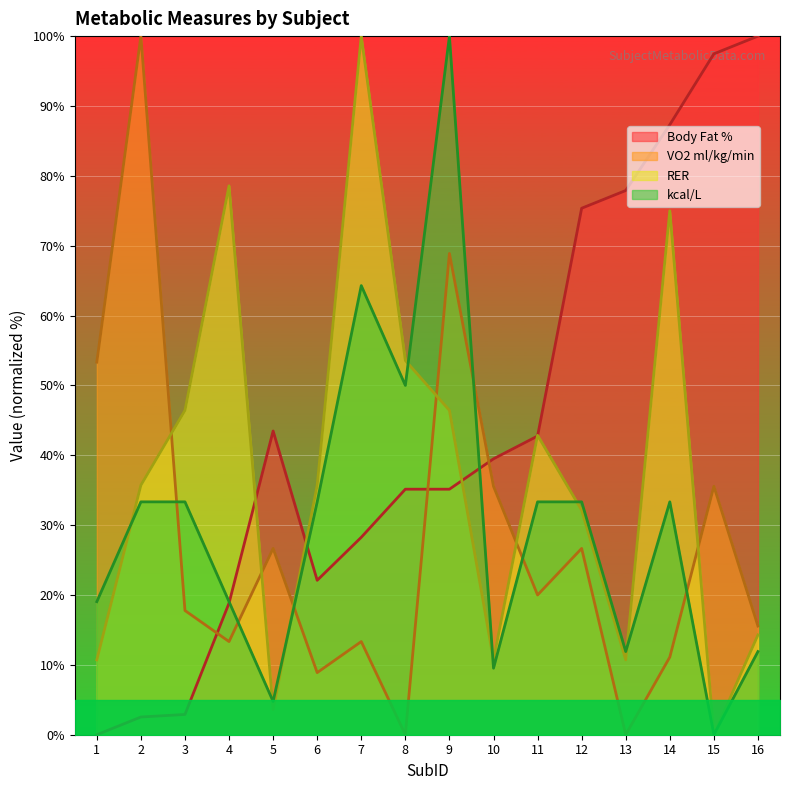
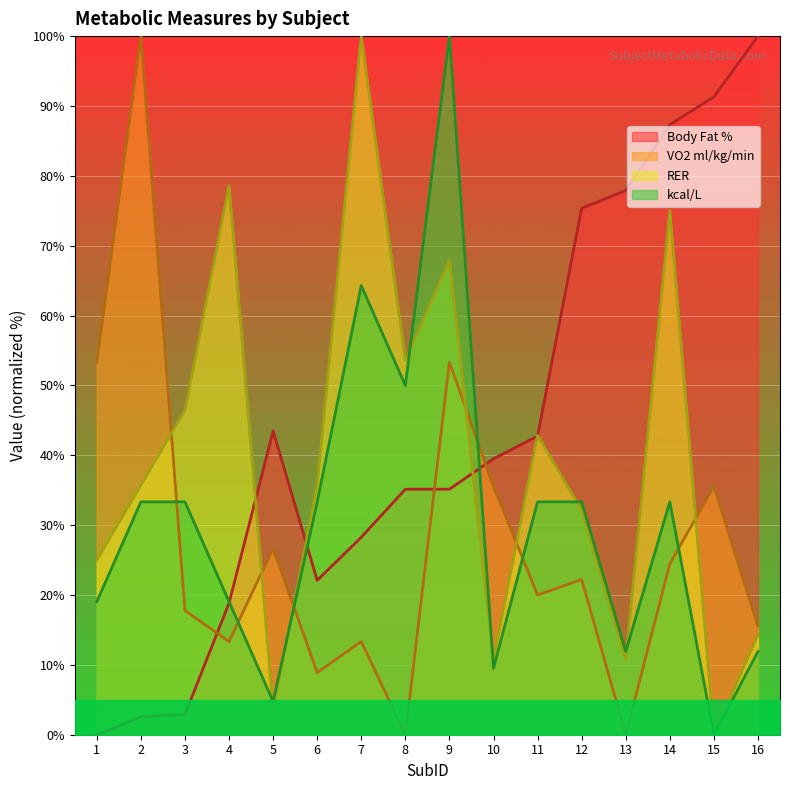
RER, 1: 11% -> 25%
VO2 ml/kg/min, 9: 69% -> 53%
RER, 9: 46% -> 68%
VO2 ml/kg/min, 12: 27% -> 22%
VO2 ml/kg/min, 14: 11% -> 24%
Body Fat %, 15: 97% -> 91%
